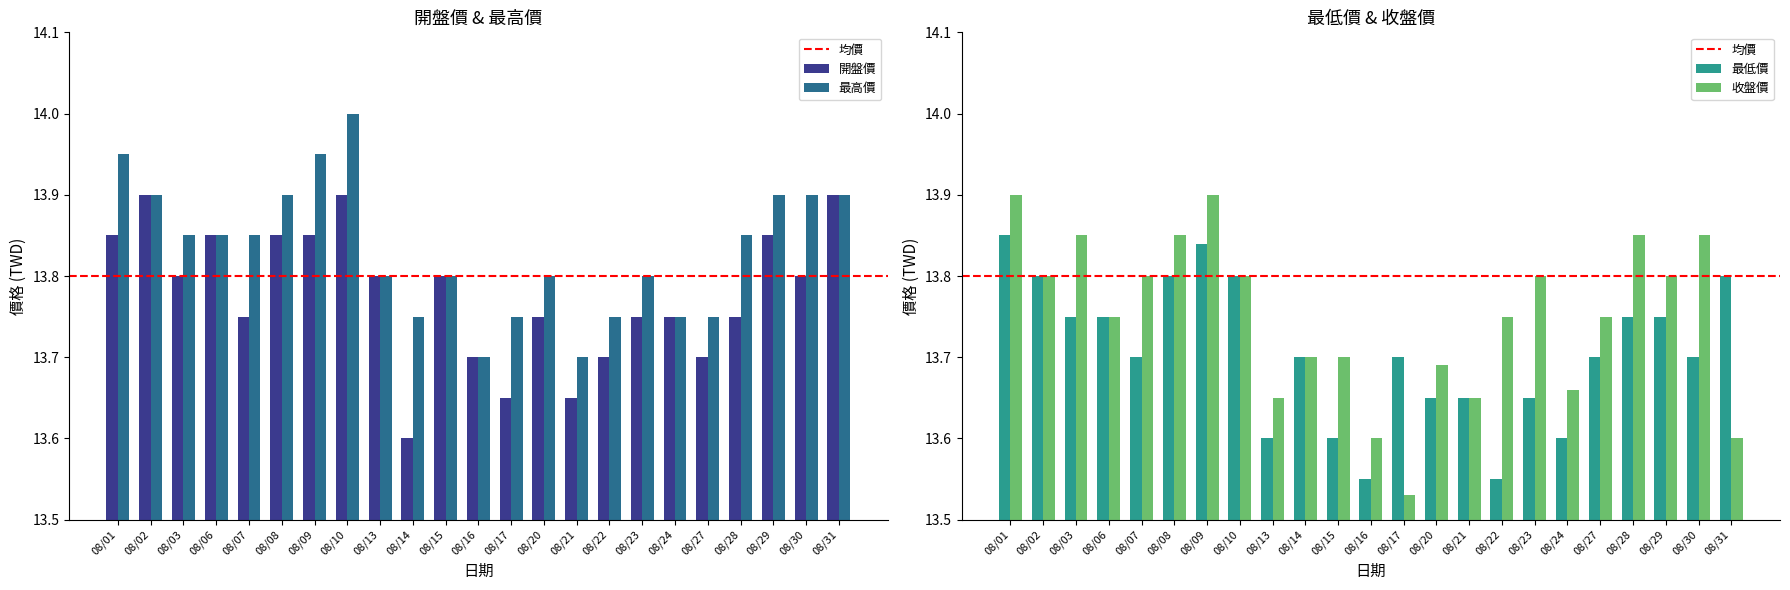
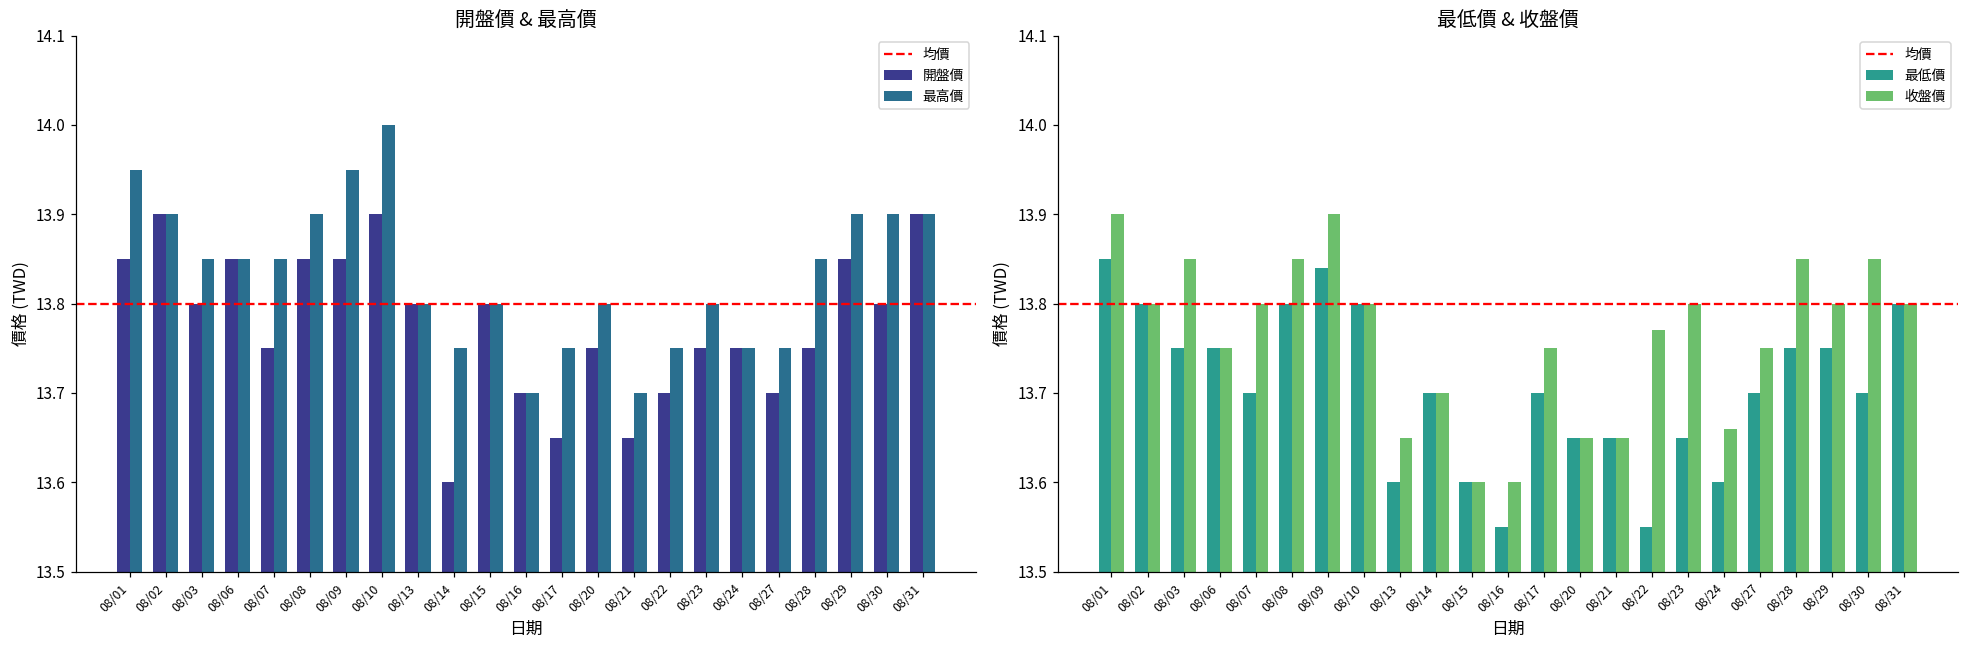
最低價 & 收盤價, 收盤價, 08/15: 13.7 -> 13.6
最低價 & 收盤價, 收盤價, 08/17: 13.53 -> 13.75
最低價 & 收盤價, 收盤價, 08/20: 13.69 -> 13.65
最低價 & 收盤價, 收盤價, 08/22: 13.75 -> 13.77
最低價 & 收盤價, 收盤價, 08/31: 13.6 -> 13.8
